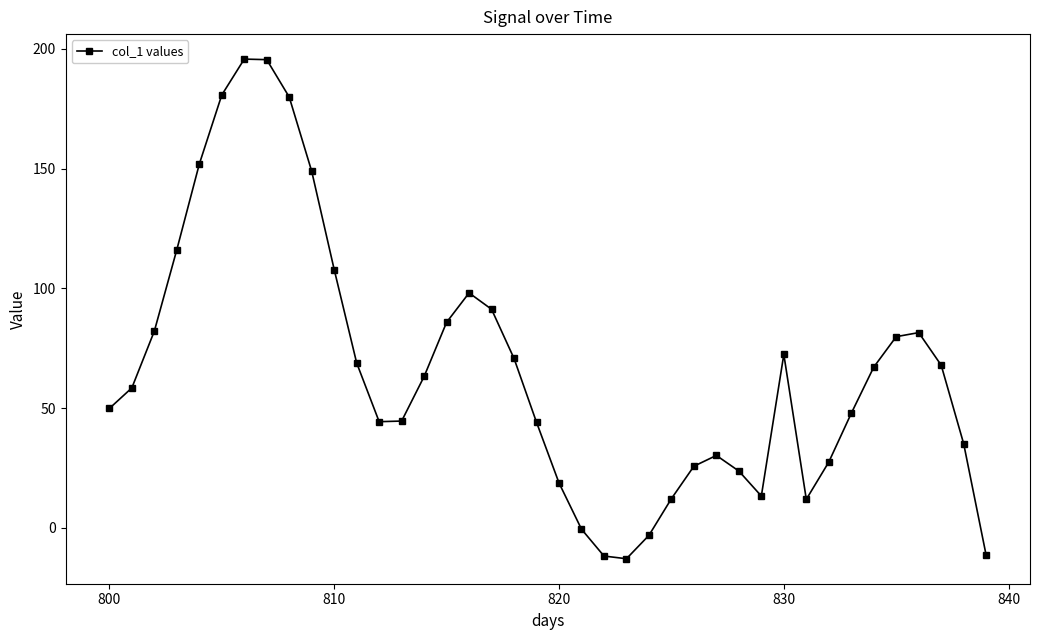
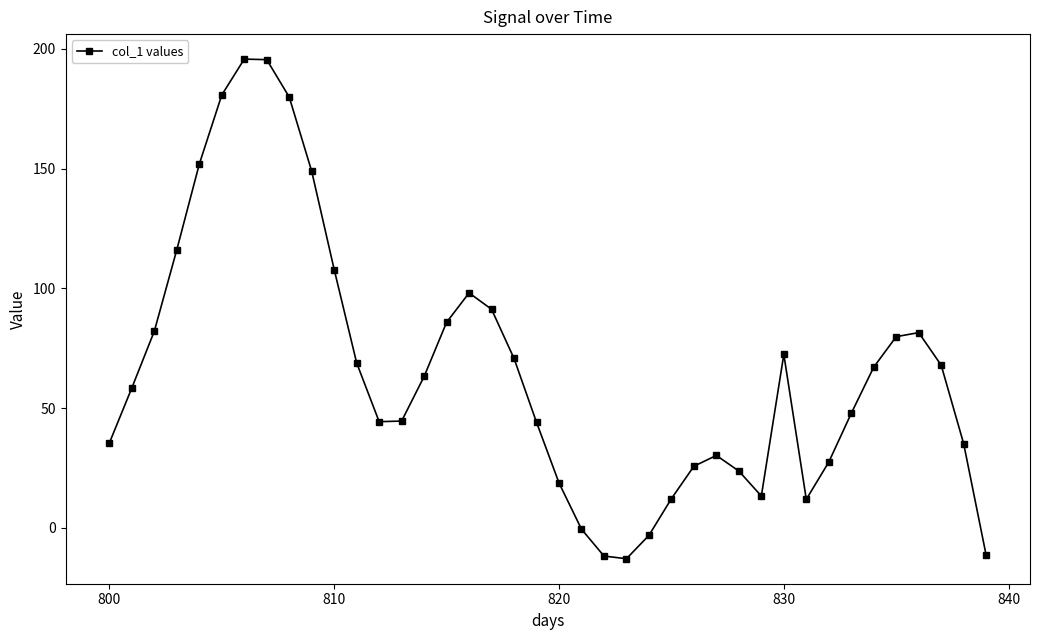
800: 50 -> 35
